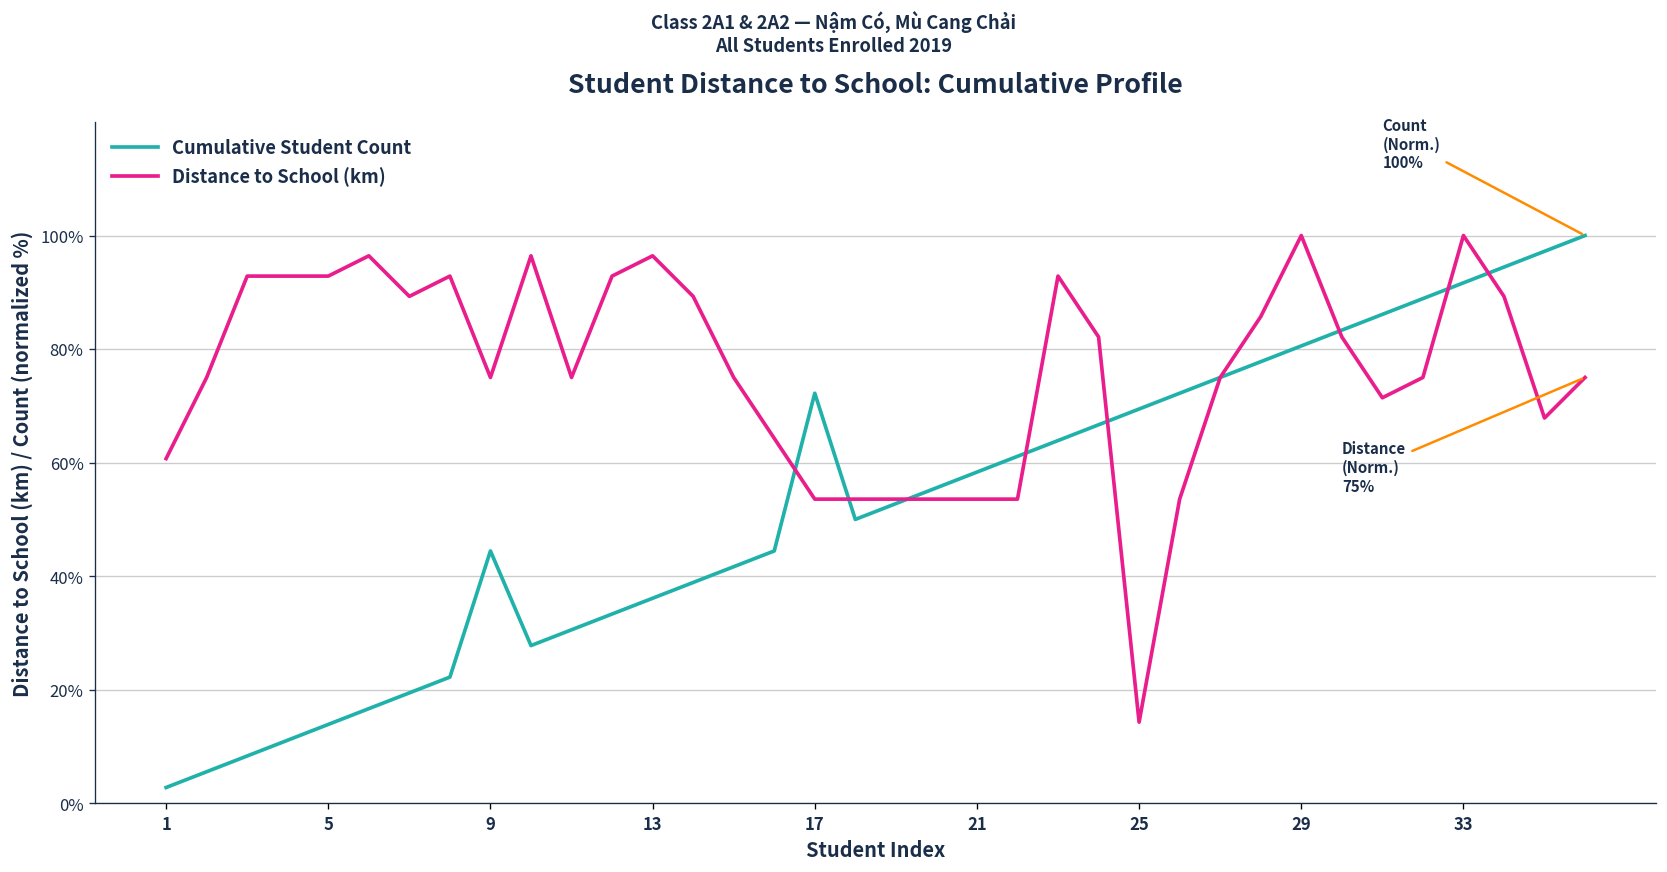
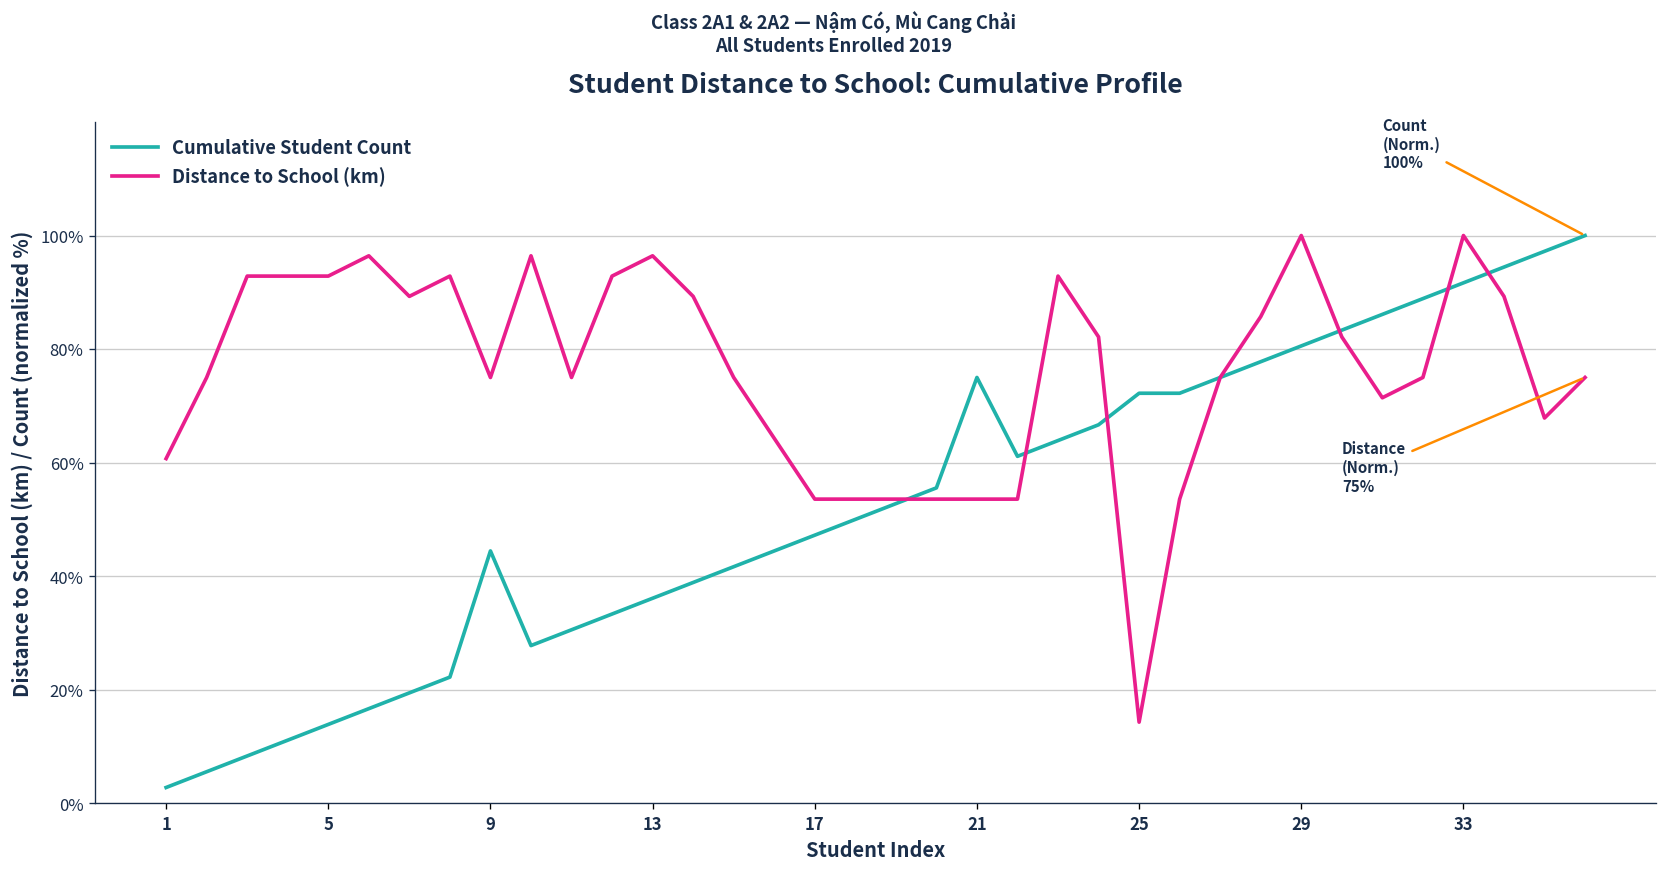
Cumulative Student Count, 17: 72% -> 47%
Cumulative Student Count, 21: 58% -> 75%
Cumulative Student Count, 25: 69% -> 72%
